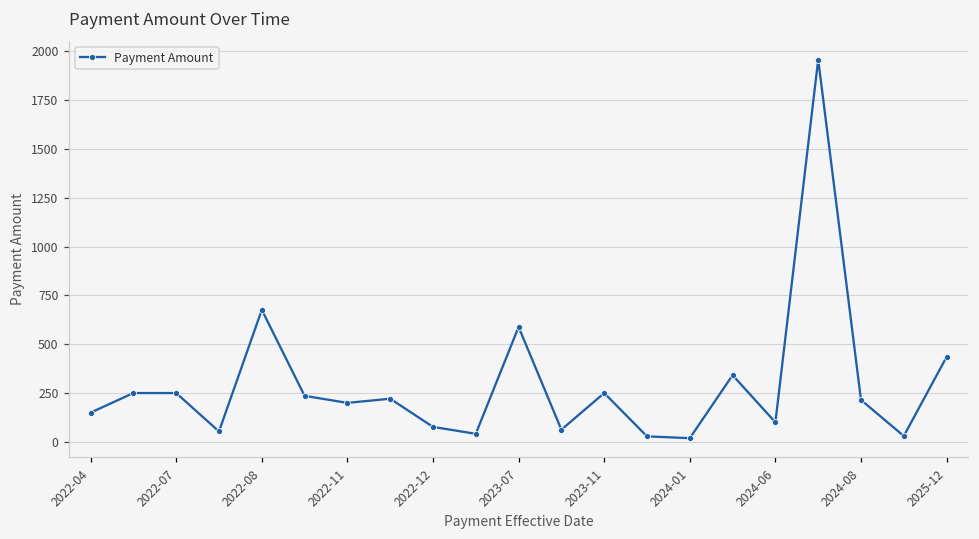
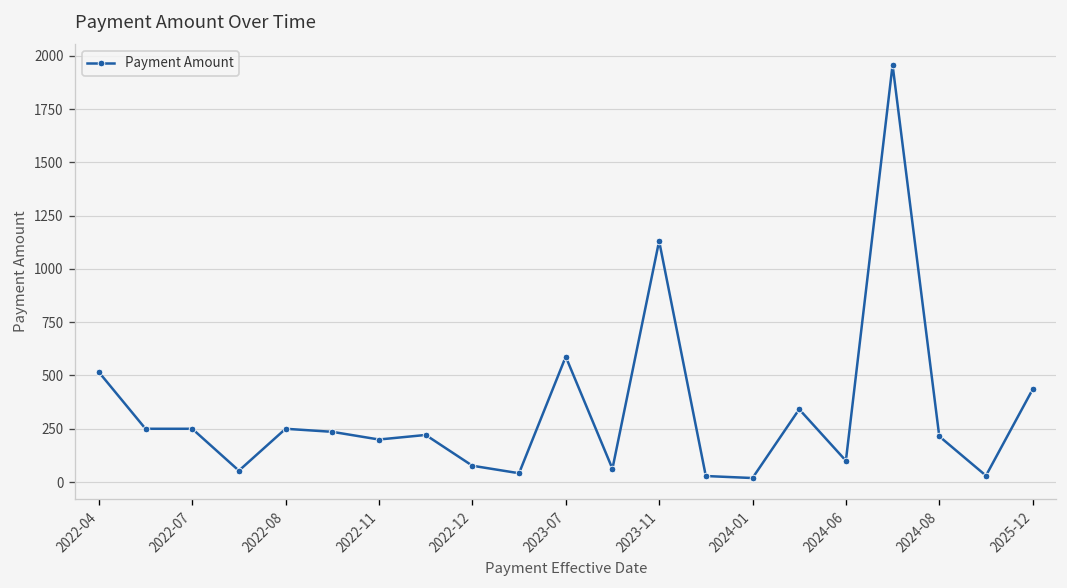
2022-04: 150 -> 520
2022-08: 680 -> 250
2023-11: 250 -> 1130
